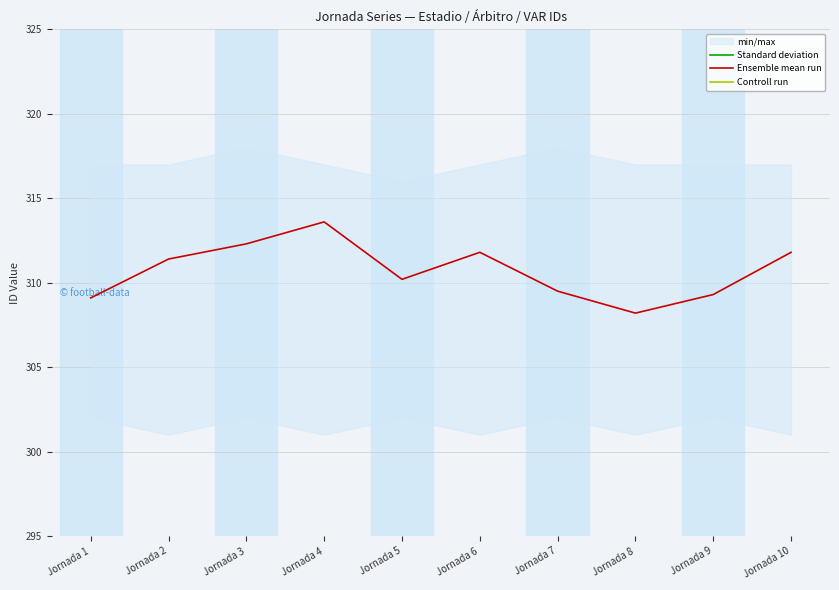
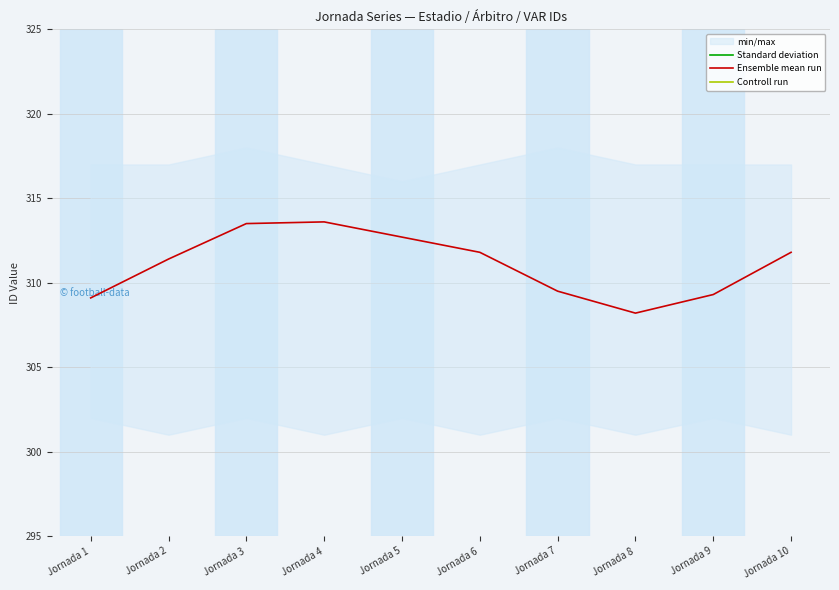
Ensemble mean run, Jornada 3: 312.3 -> 313.5
Ensemble mean run, Jornada 5: 310.2 -> 312.7
